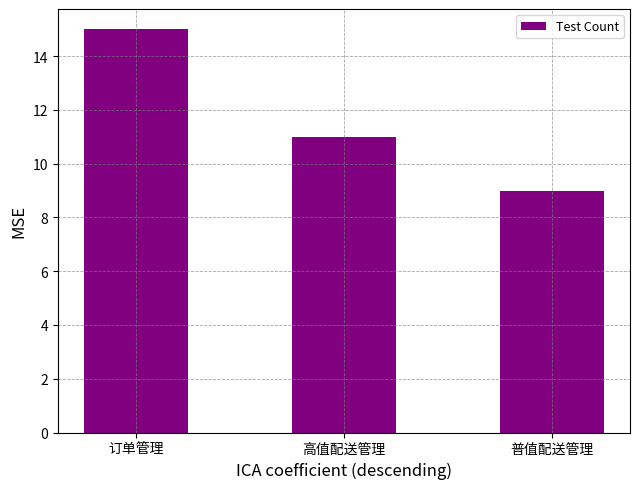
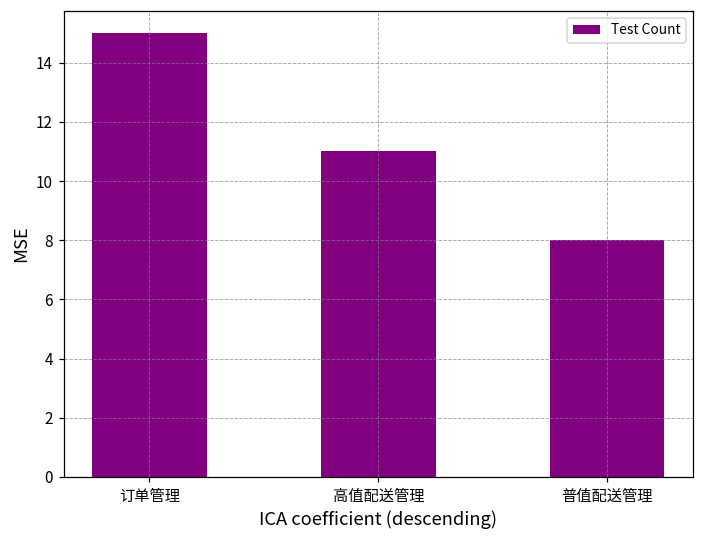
普值配送管理: 9 -> 8
